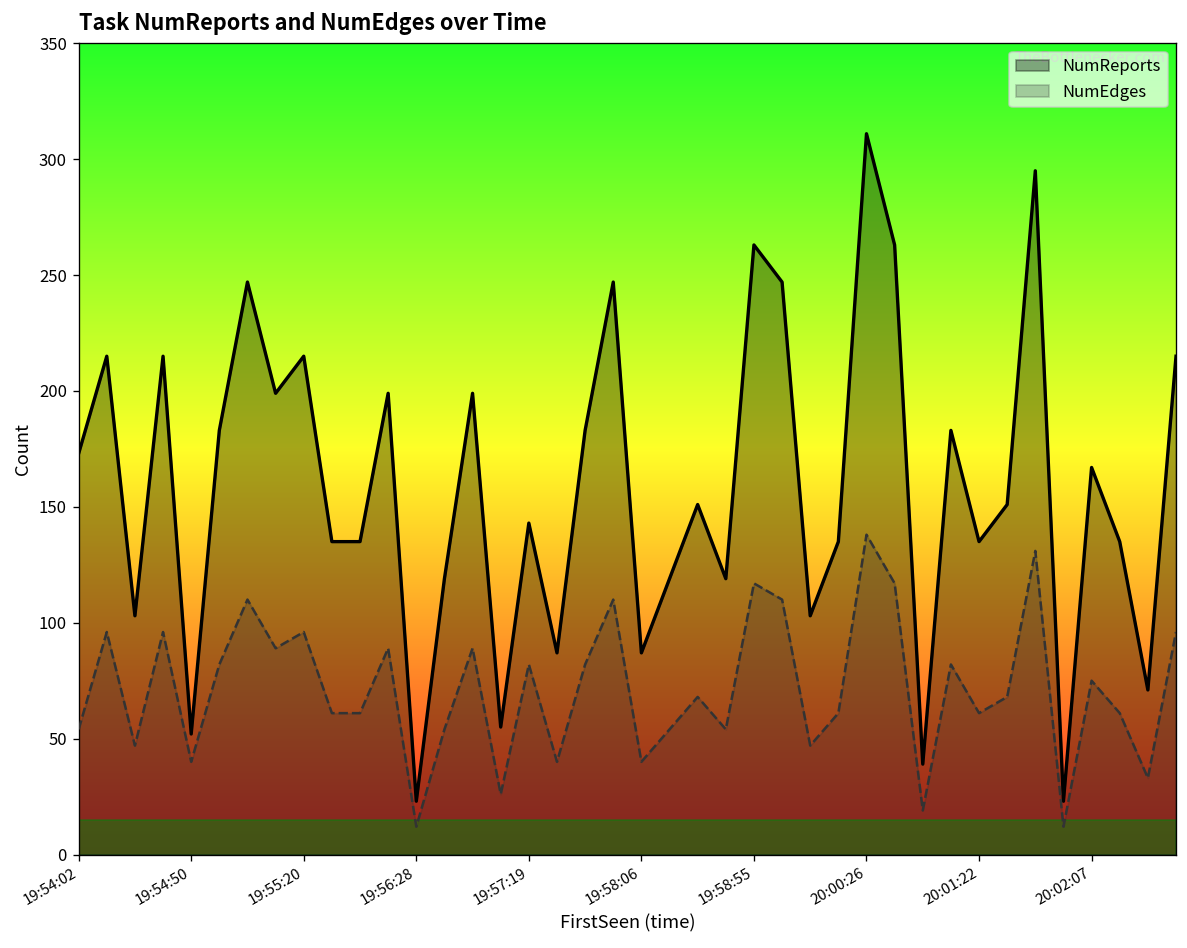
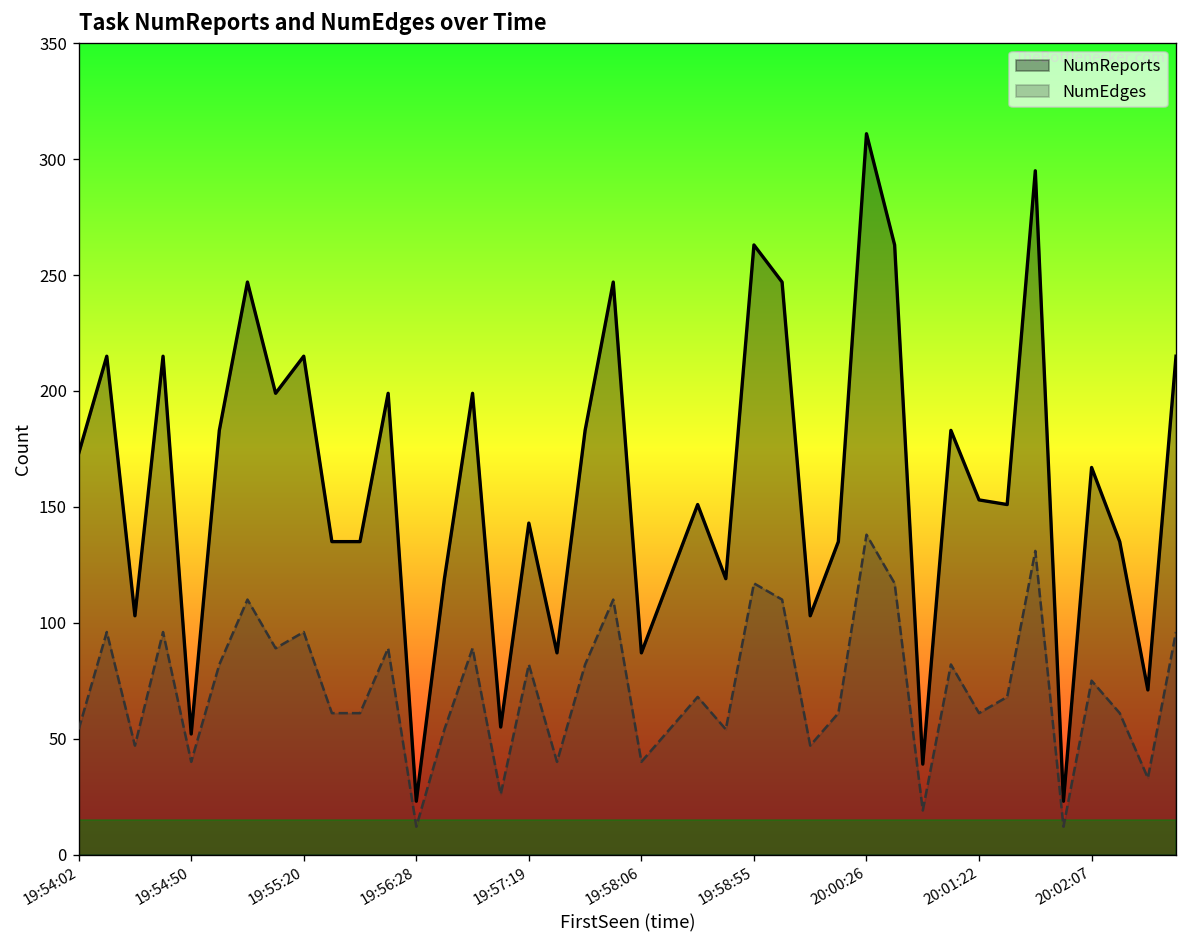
NumReports, 20:01:22: 135 -> 153
